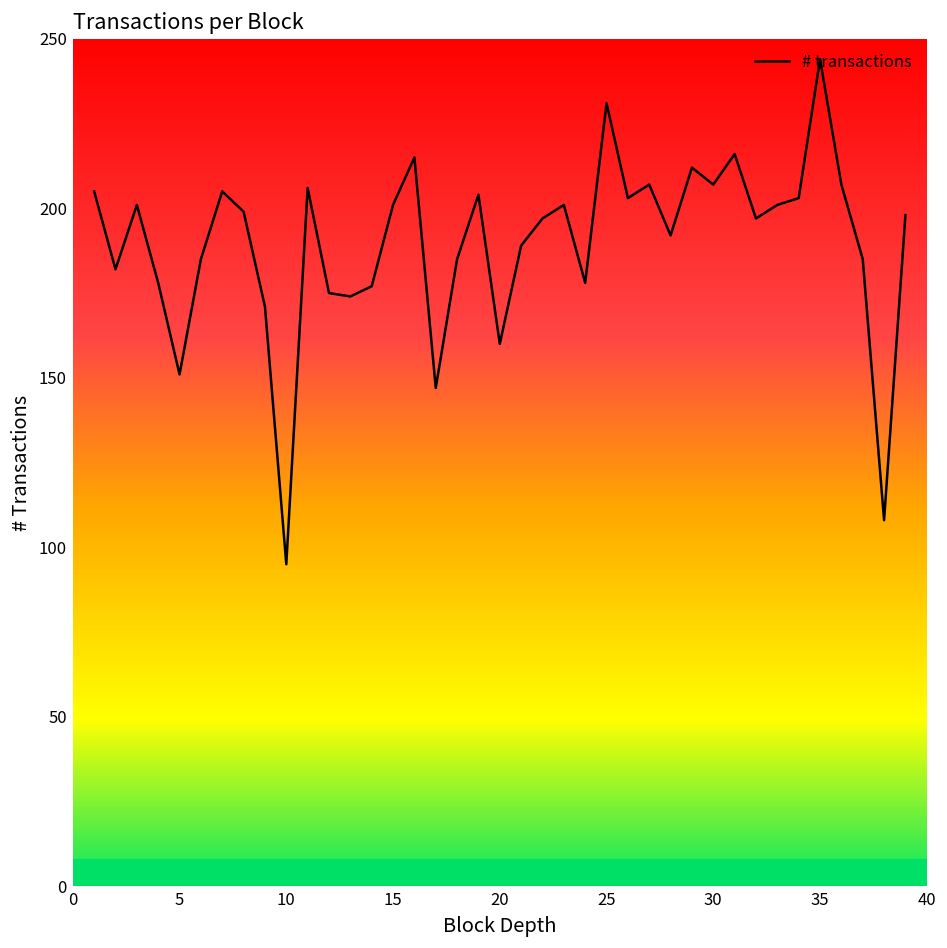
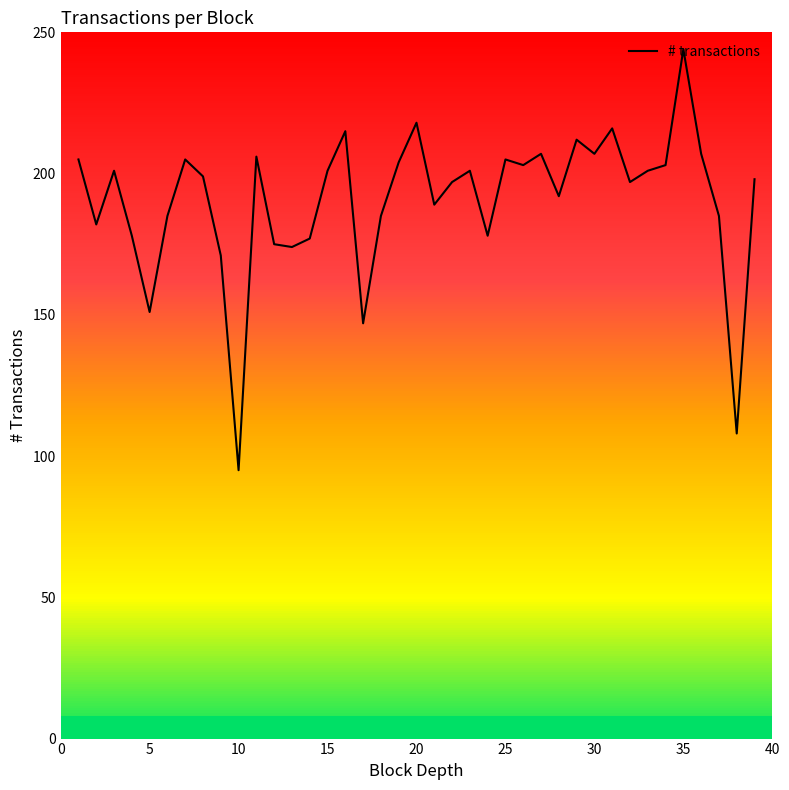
# transactions, 20: 160 -> 218
# transactions, 25: 231 -> 205
